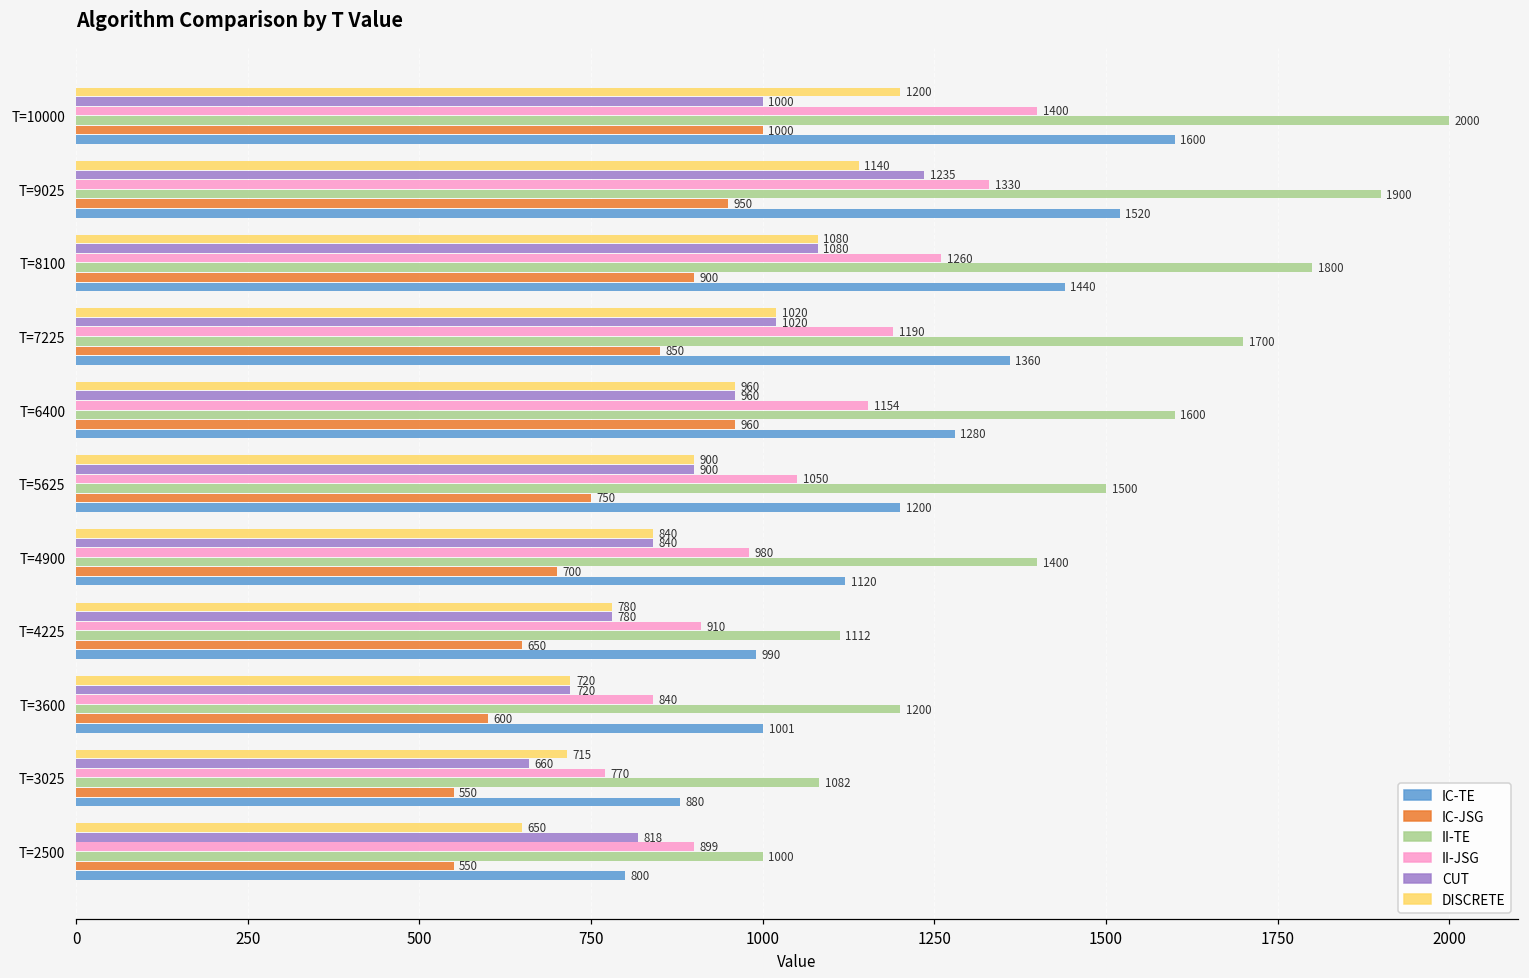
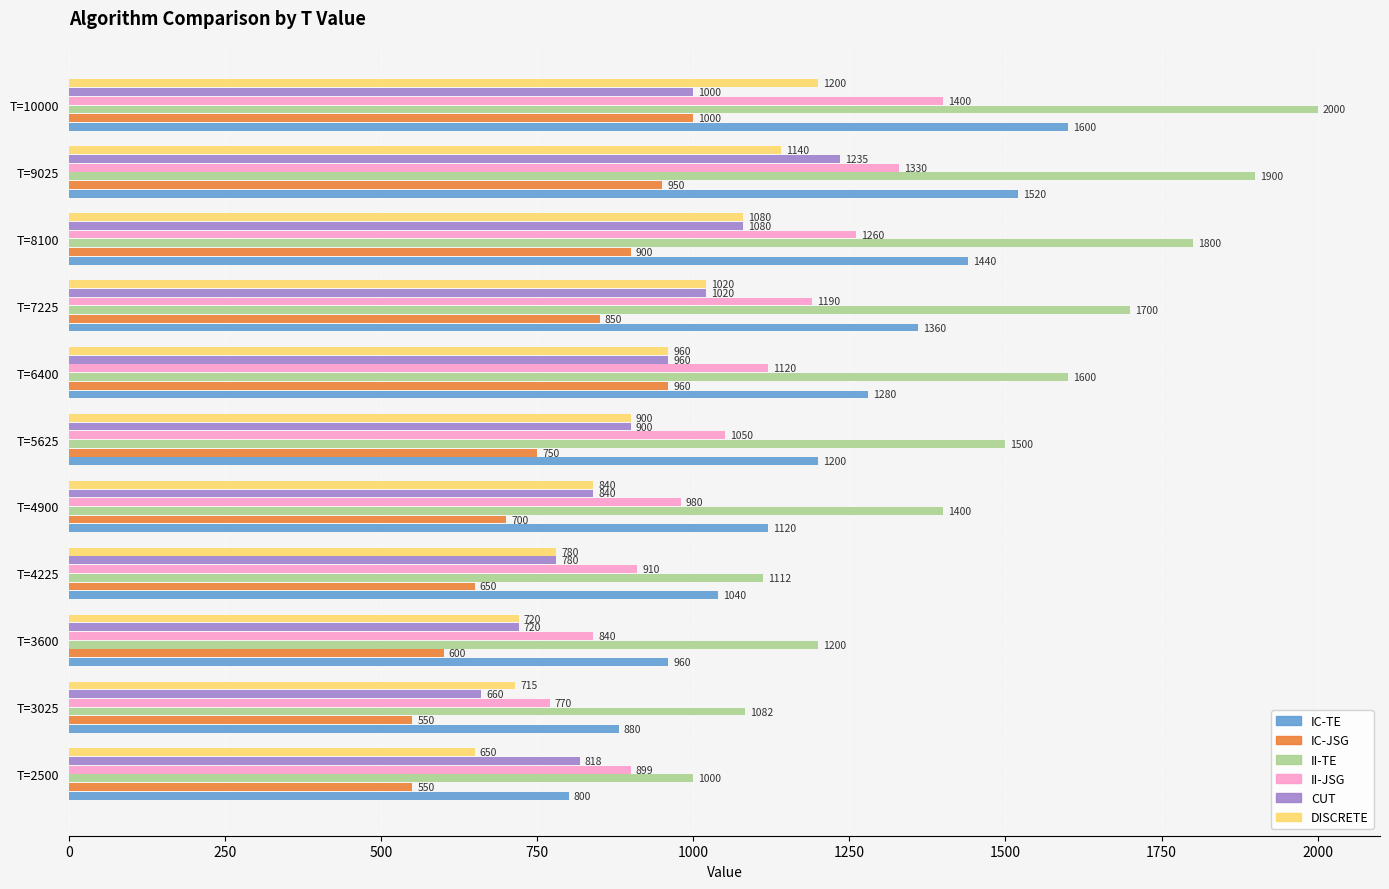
II-JSG, T=6400: 1154 -> 1120
IC-TE, T=4225: 990 -> 1040
IC-TE, T=3600: 1001 -> 960
